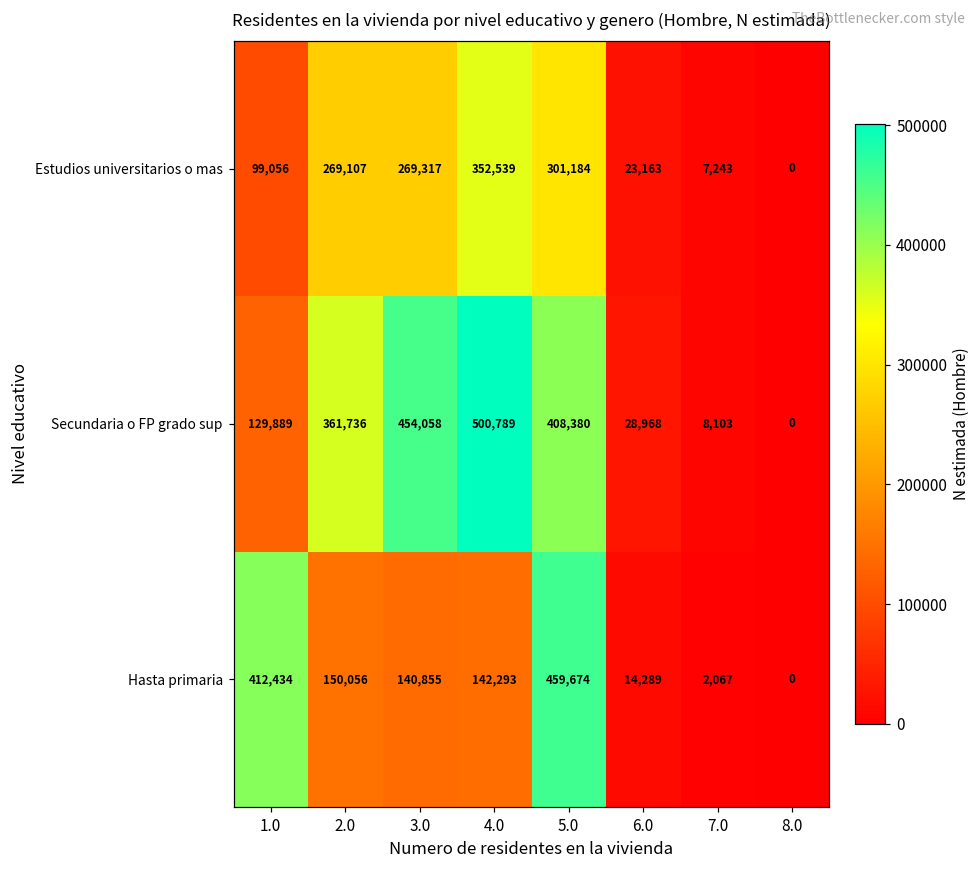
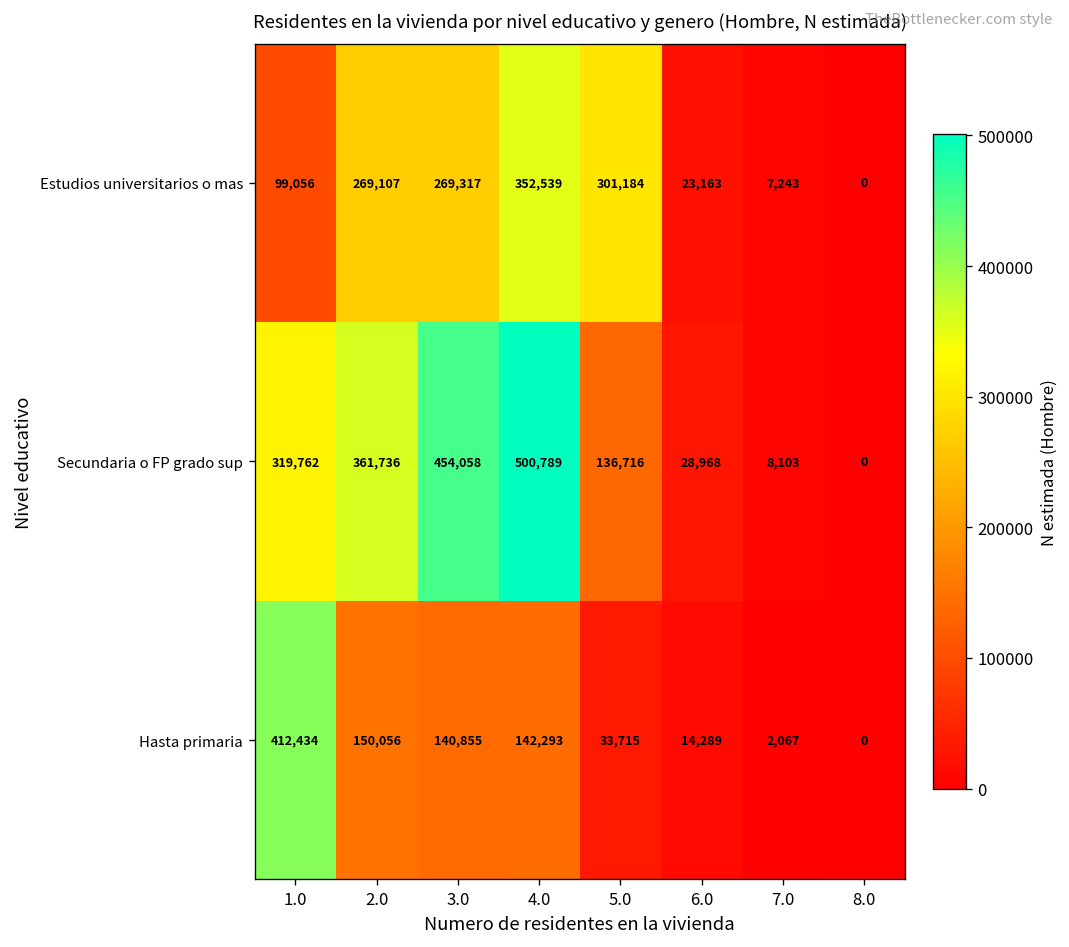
Secundaria o FP grado sup, 1.0: 129,889 -> 319,762
Secundaria o FP grado sup, 5.0: 408,380 -> 136,716
Hasta primaria, 5.0: 459,674 -> 33,715
